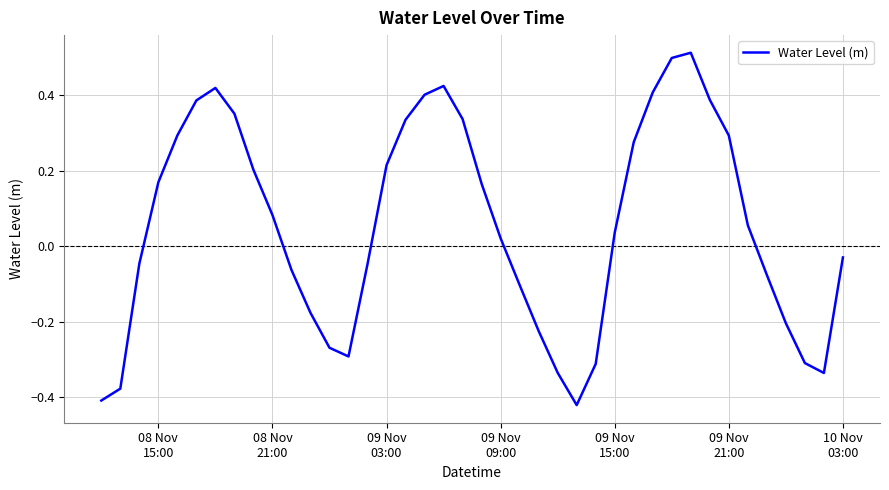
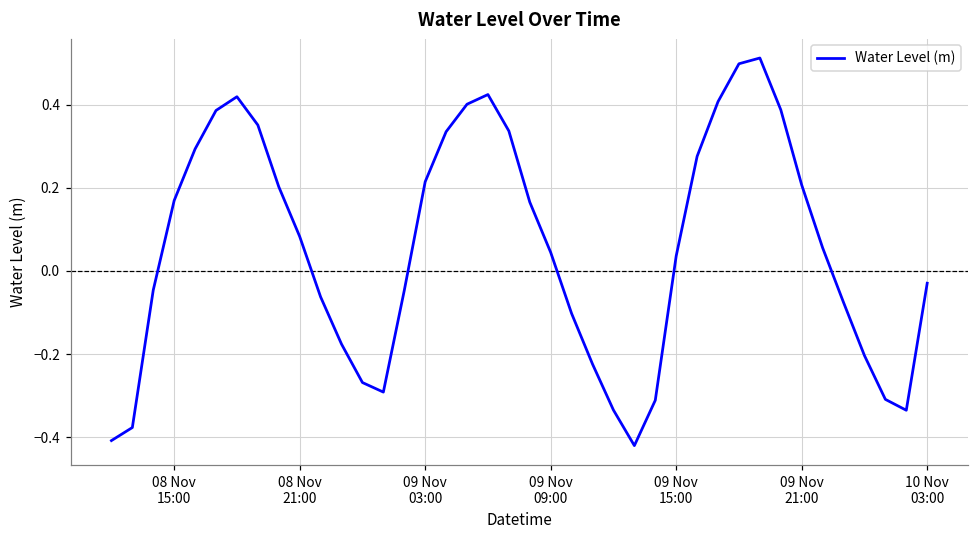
09 Nov 09:00: 0.02 -> 0.04
09 Nov 21:00: 0.29 -> 0.21
